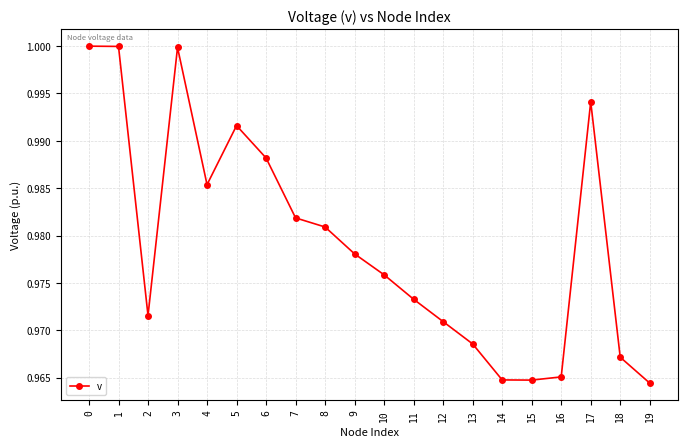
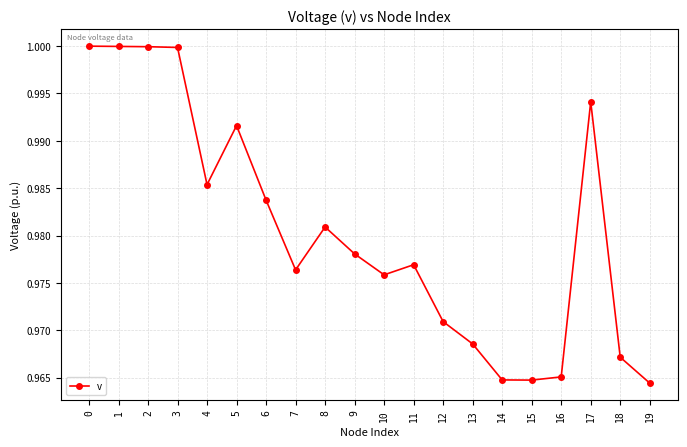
2: 0.972 -> 1.000
6: 0.988 -> 0.984
7: 0.982 -> 0.976
11: 0.973 -> 0.977
